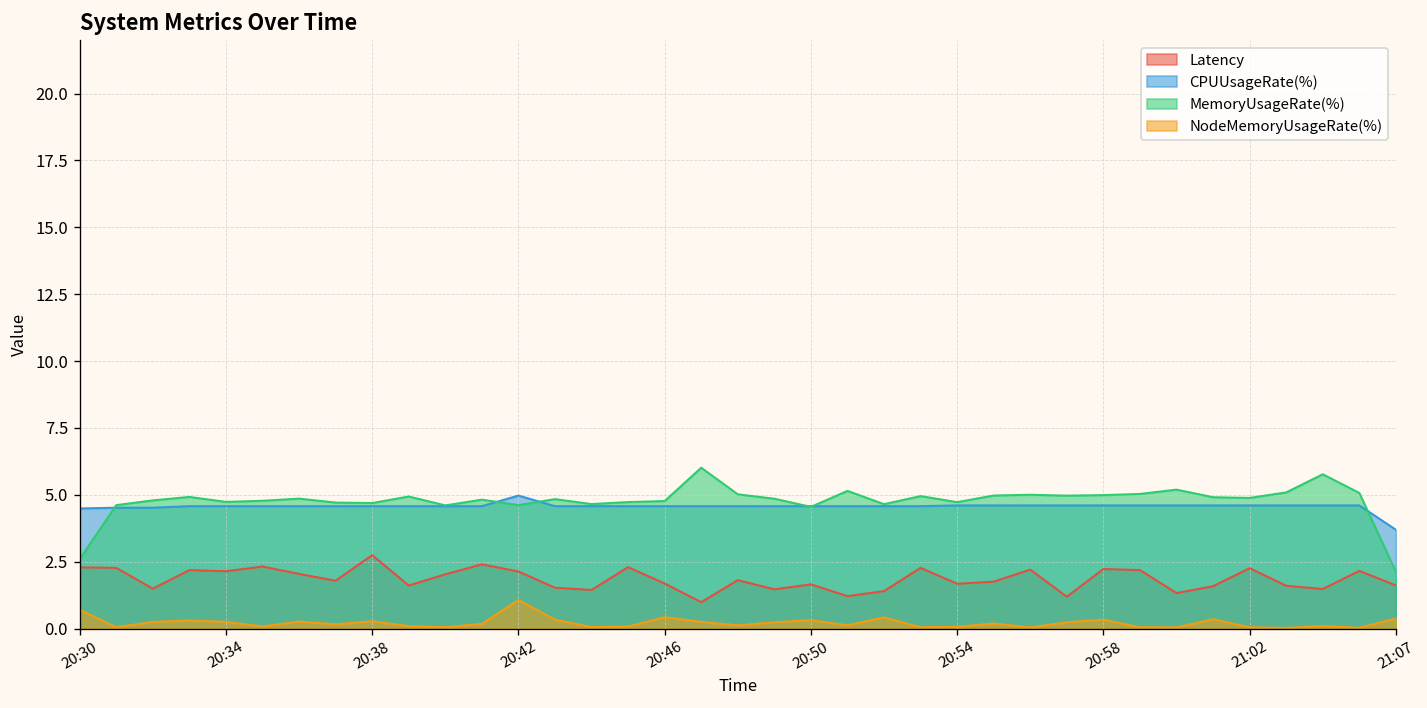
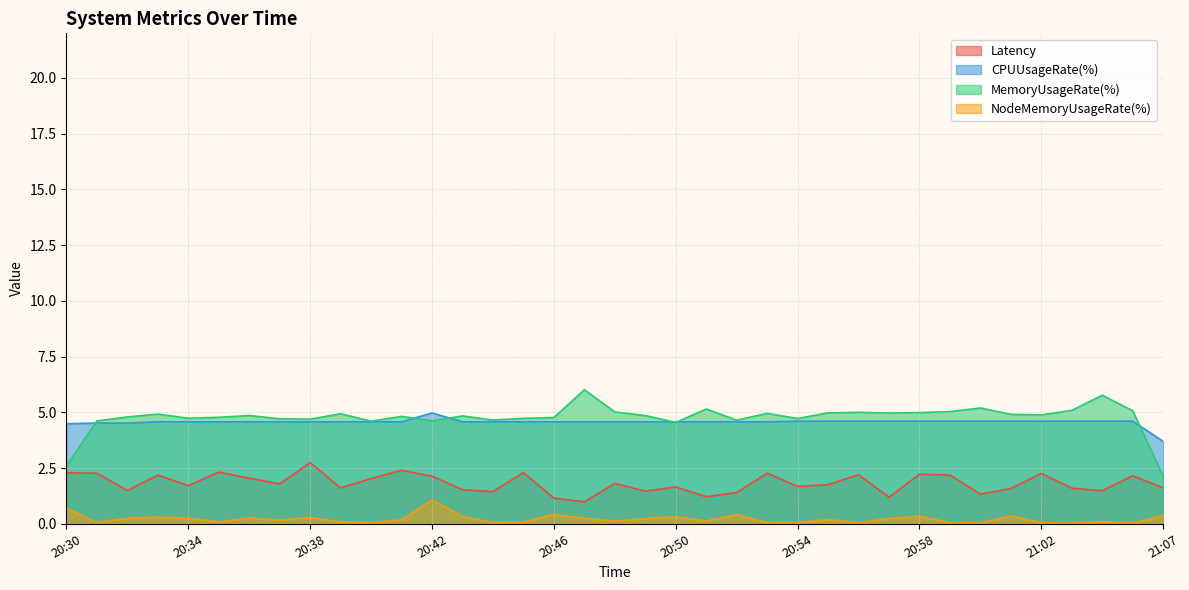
Latency, 20:34: 2.1 -> 1.7
Latency, 20:46: 1.7 -> 1.2
